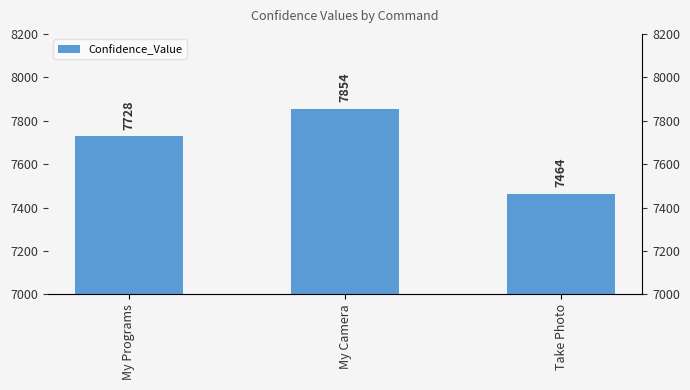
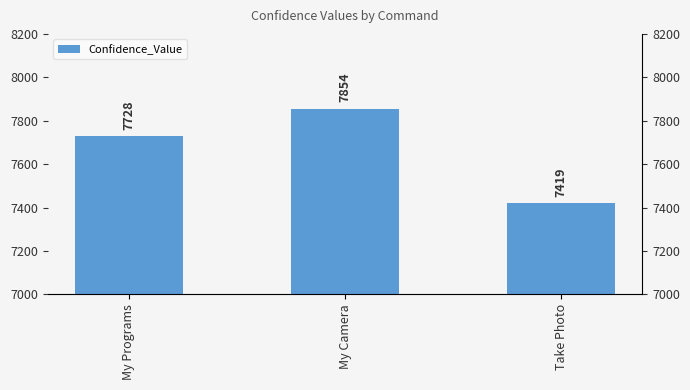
Take Photo: 7464 -> 7419
